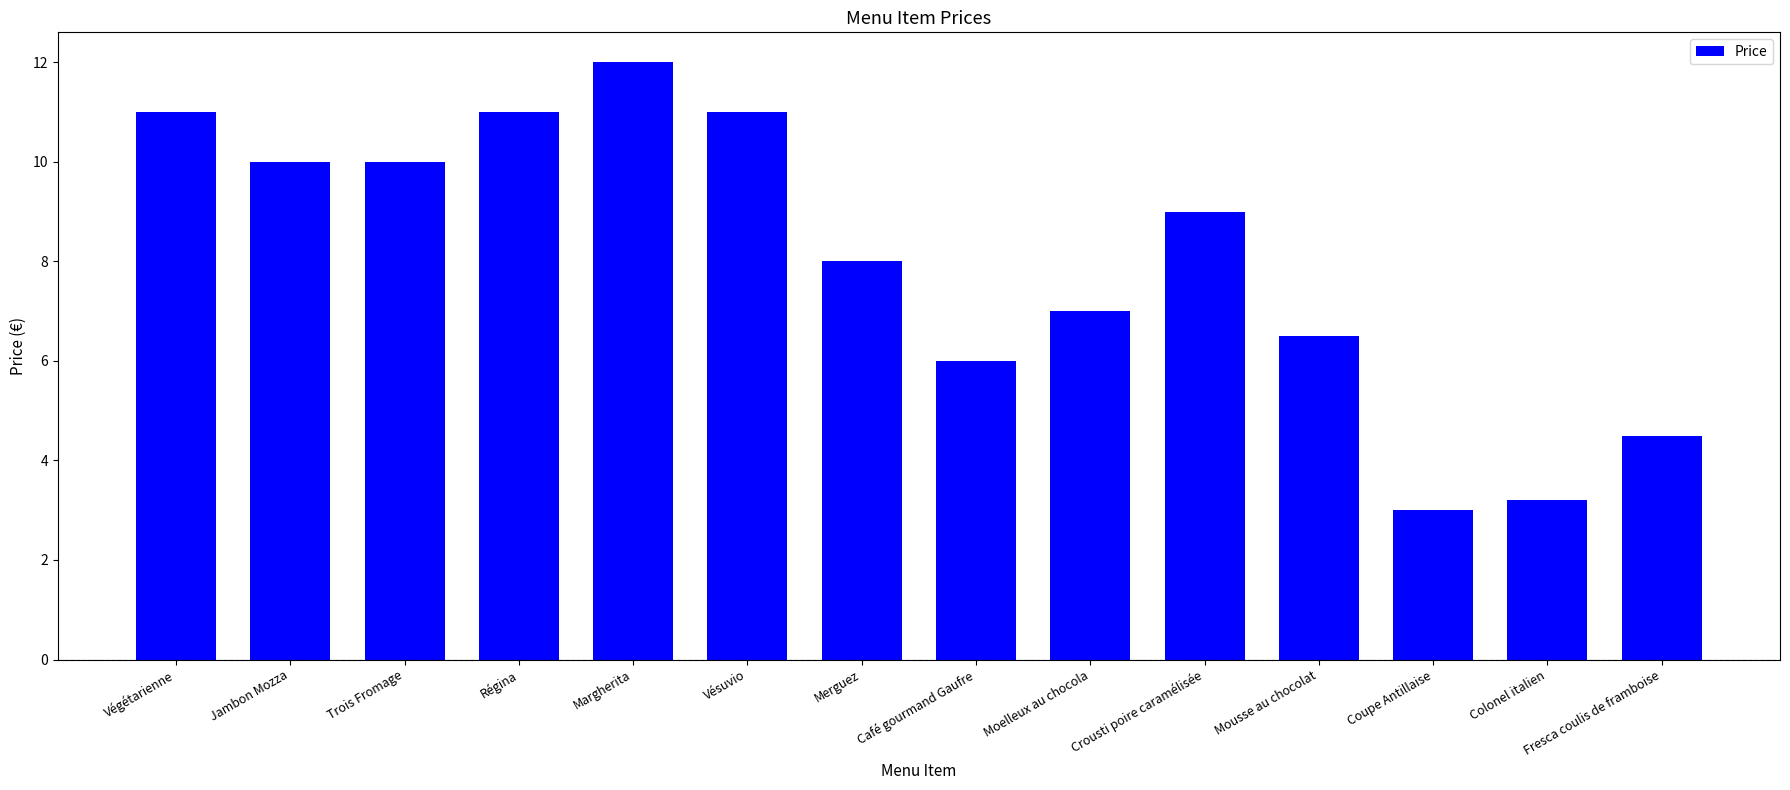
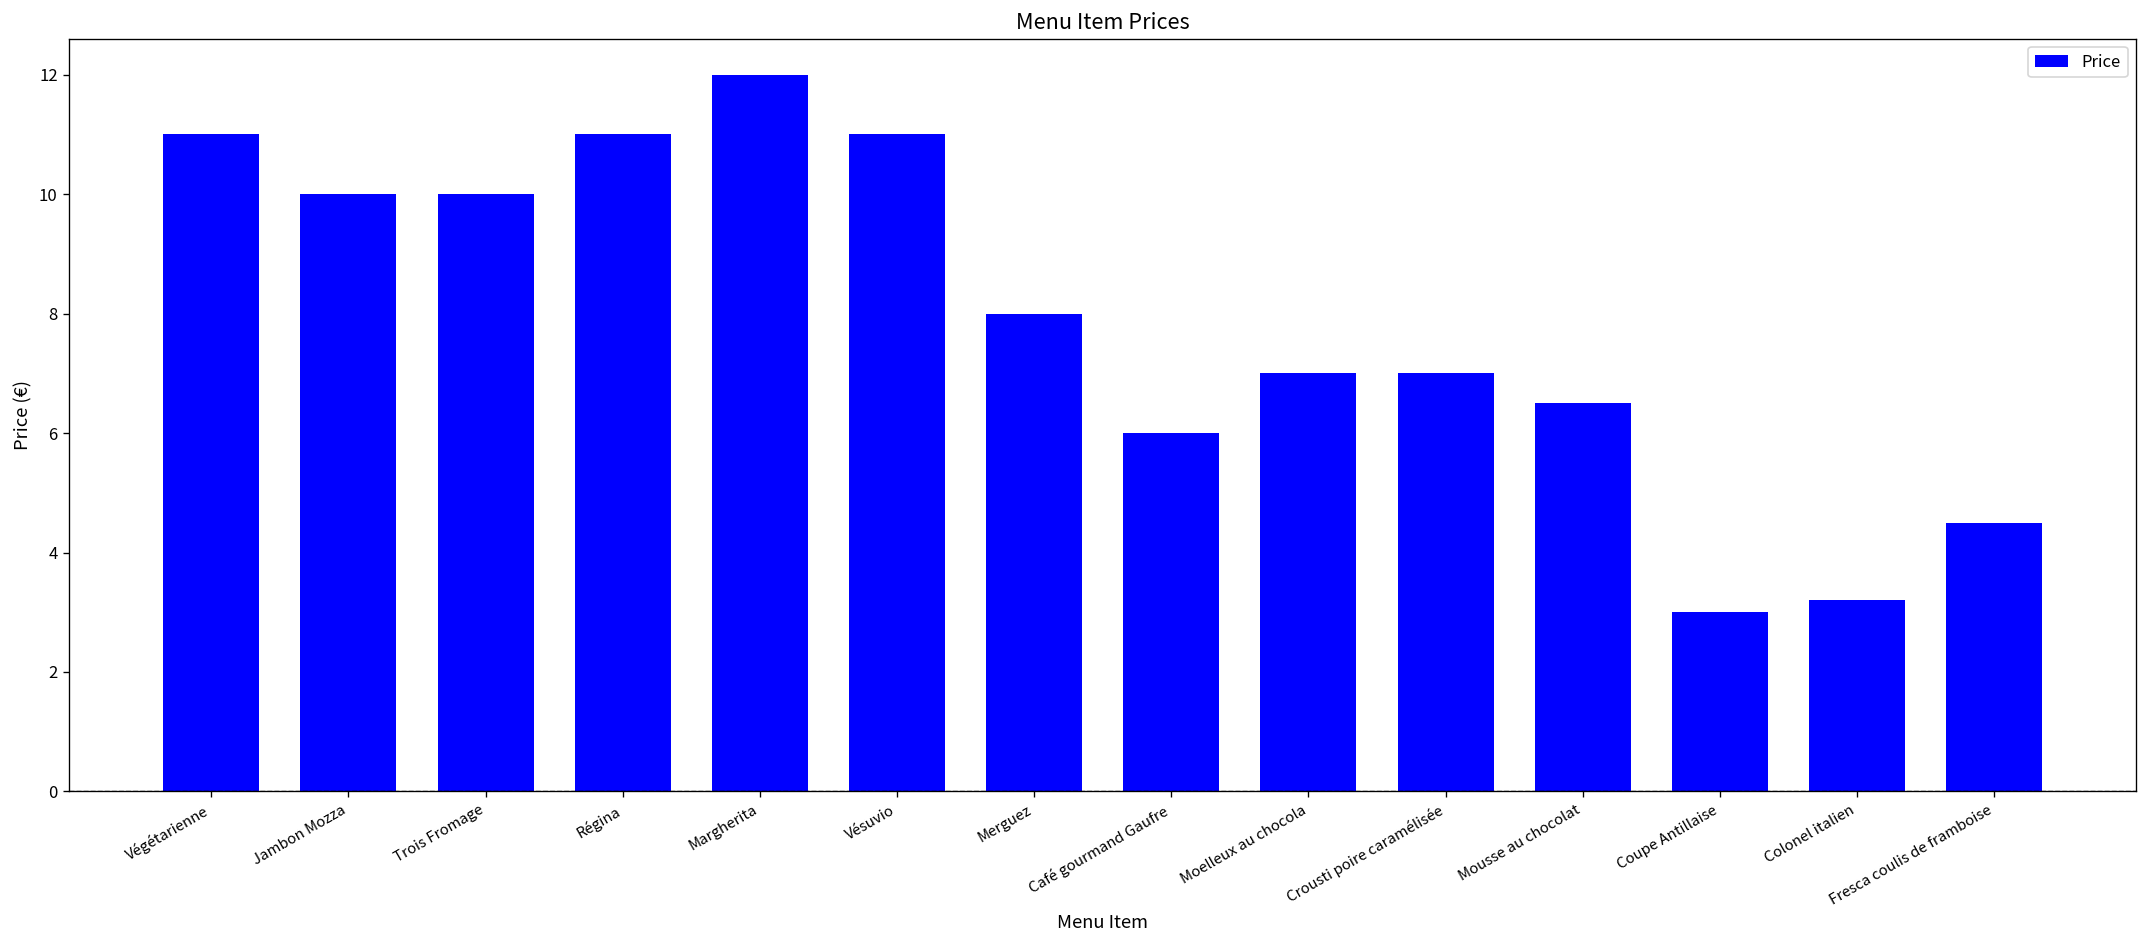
Crousti poire caramélisée: 9 -> 7
